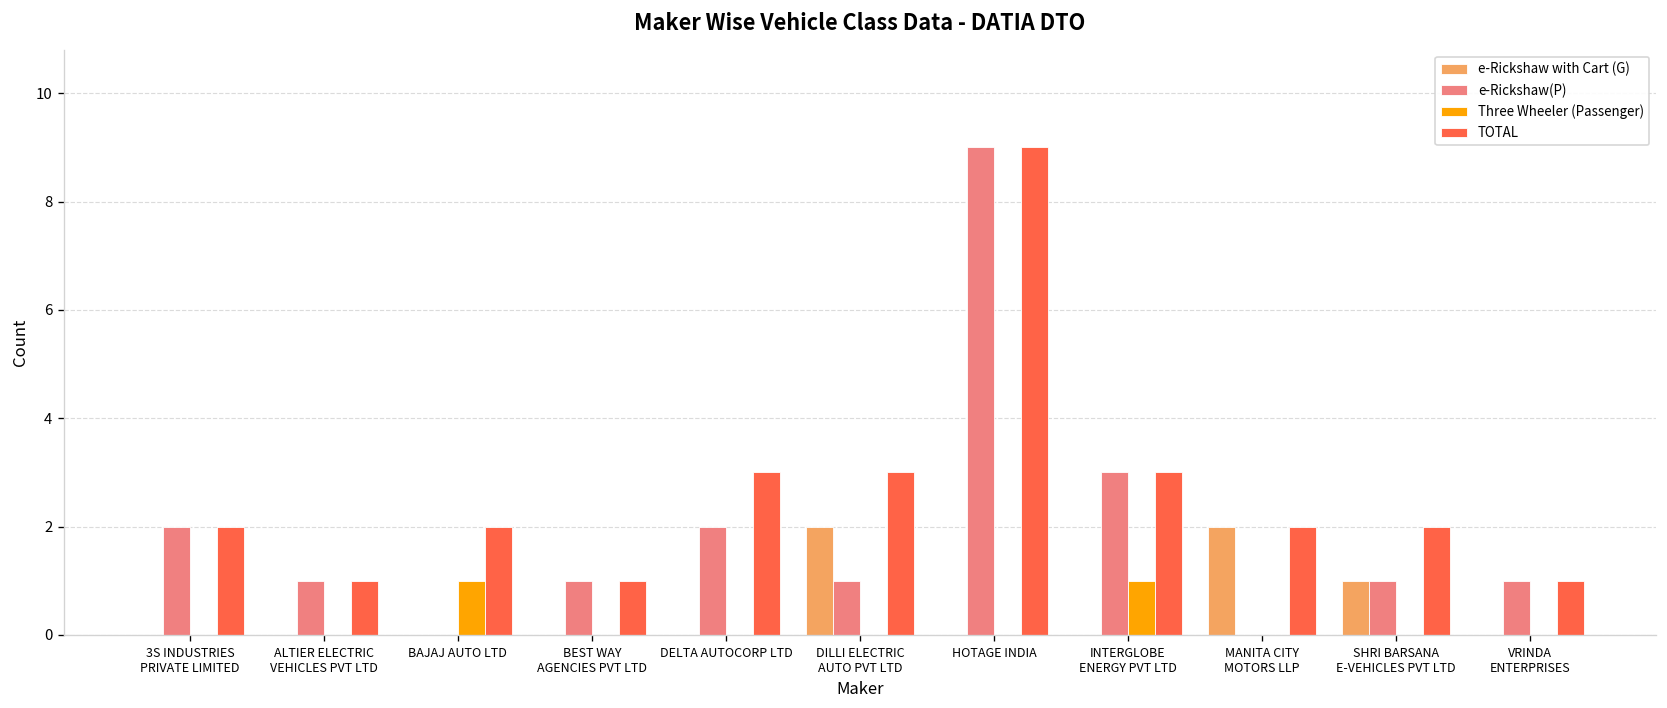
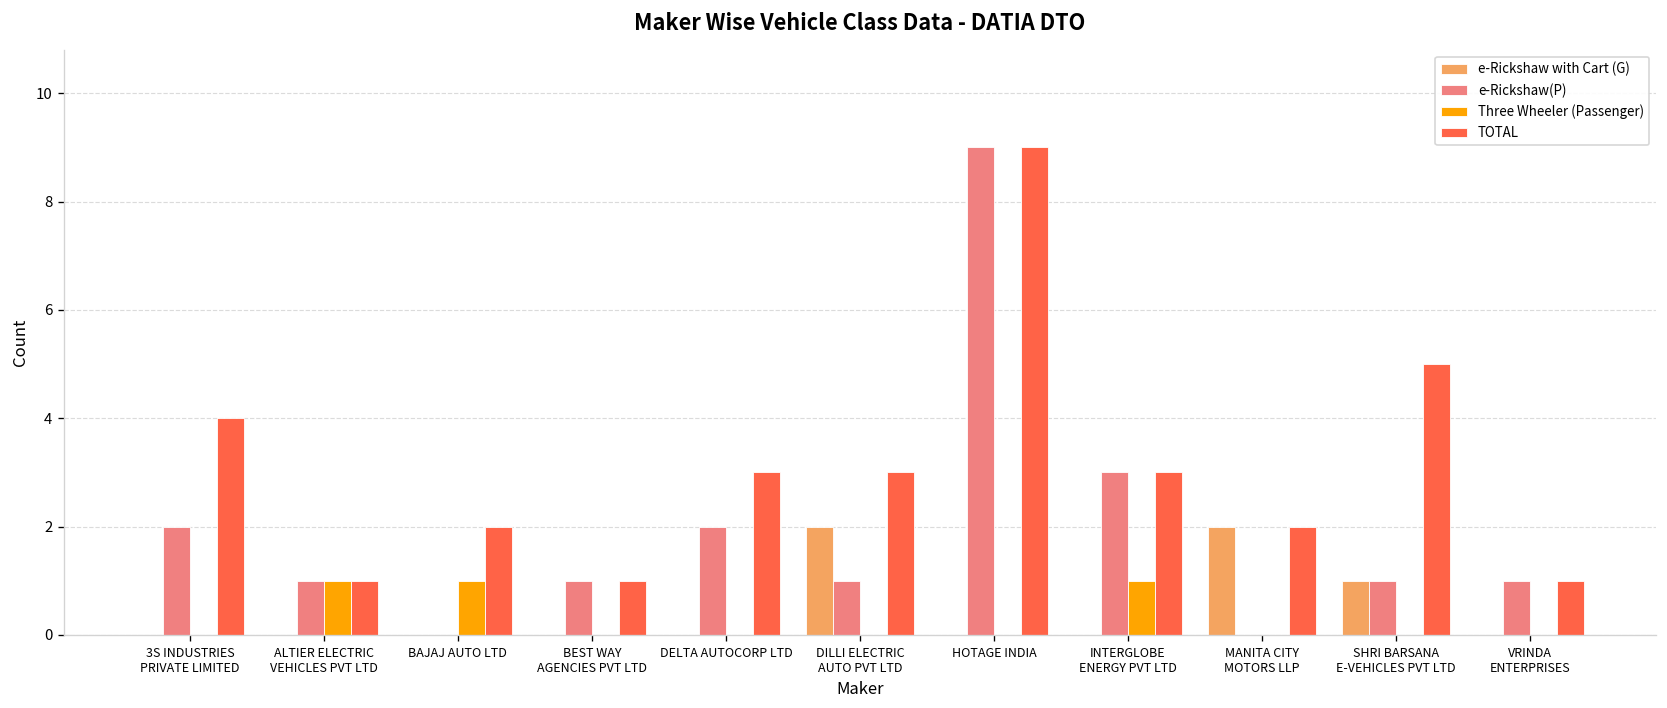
TOTAL, 3S INDUSTRIES PRIVATE LIMITED: 2 -> 4
Three Wheeler (Passenger), ALTIER ELECTRIC VEHICLES PVT LTD: 0 -> 1
TOTAL, SHRI BARSANA E-VEHICLES PVT LTD: 2 -> 5
